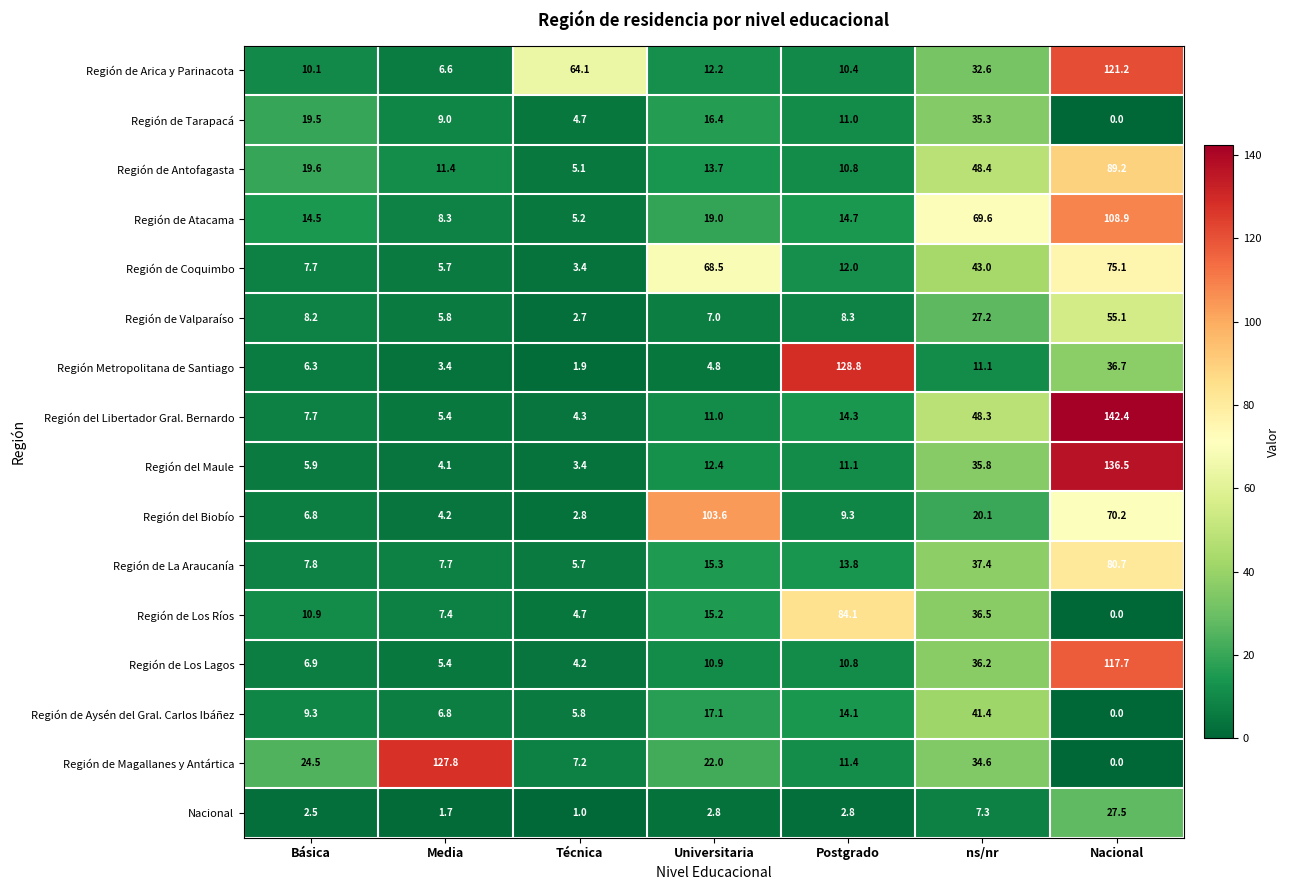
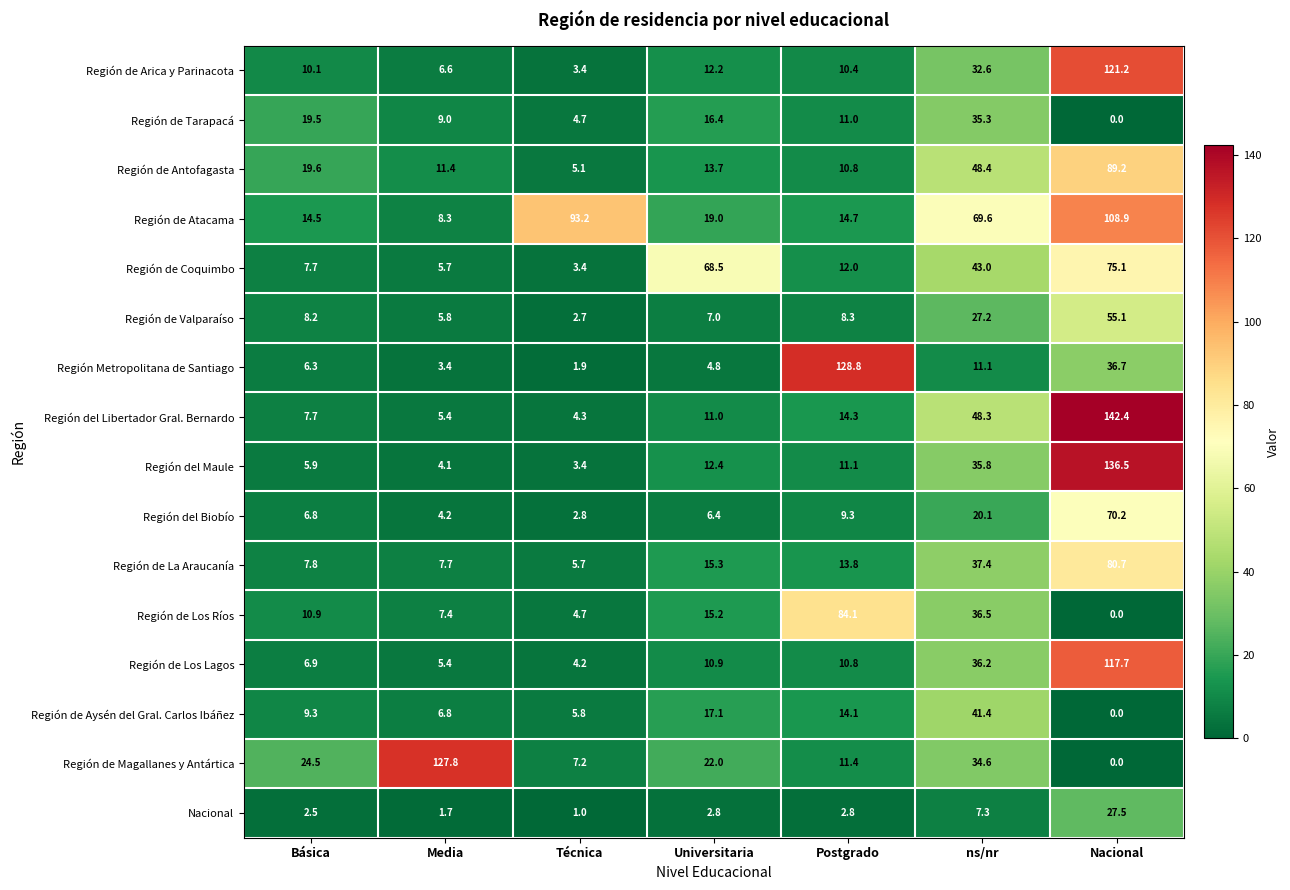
Región de Arica y Parinacota, Técnica: 64.1 -> 3.4
Región de Atacama, Técnica: 5.2 -> 93.2
Región del Biobío, Universitaria: 103.6 -> 6.4
